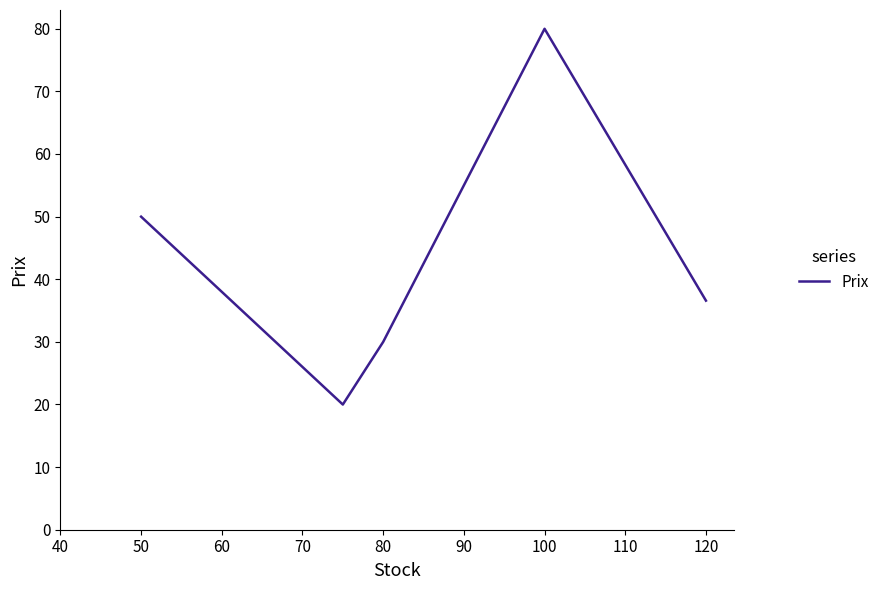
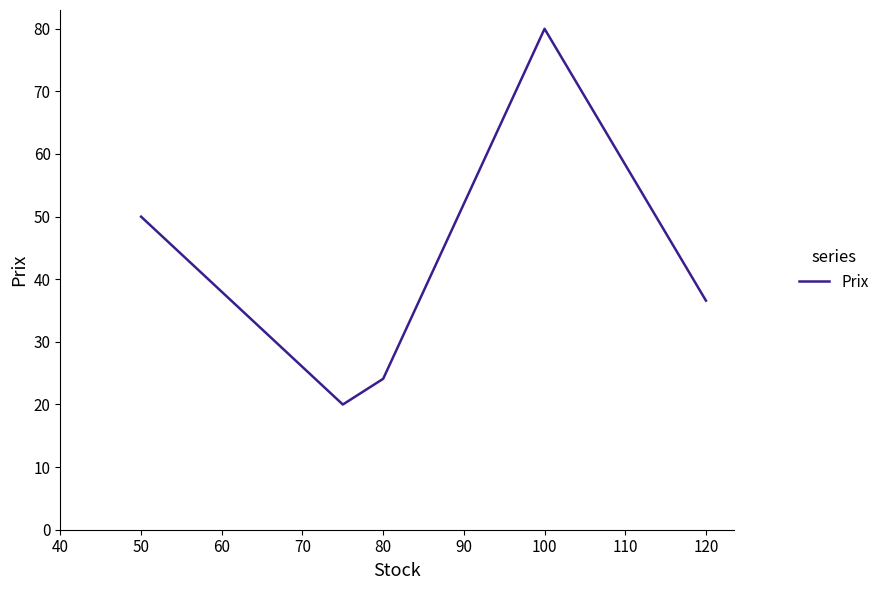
80: 30 -> 24
